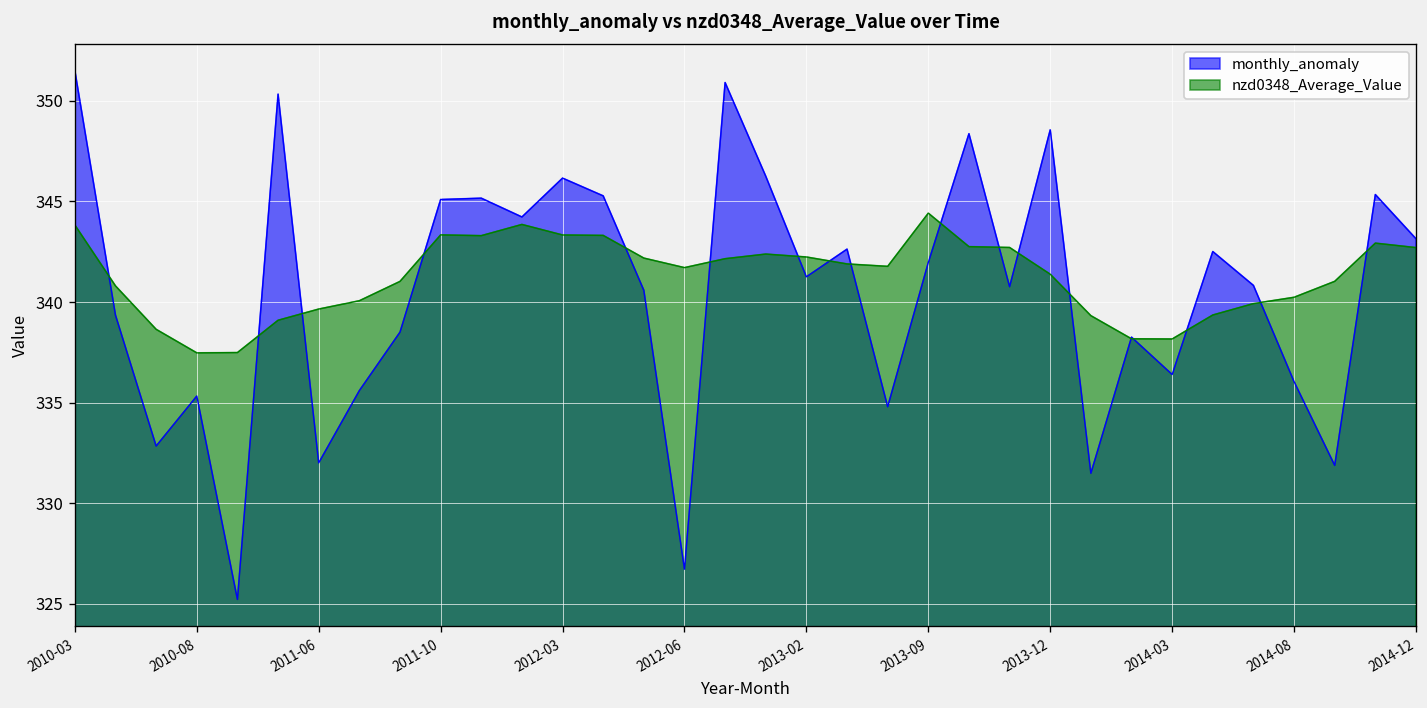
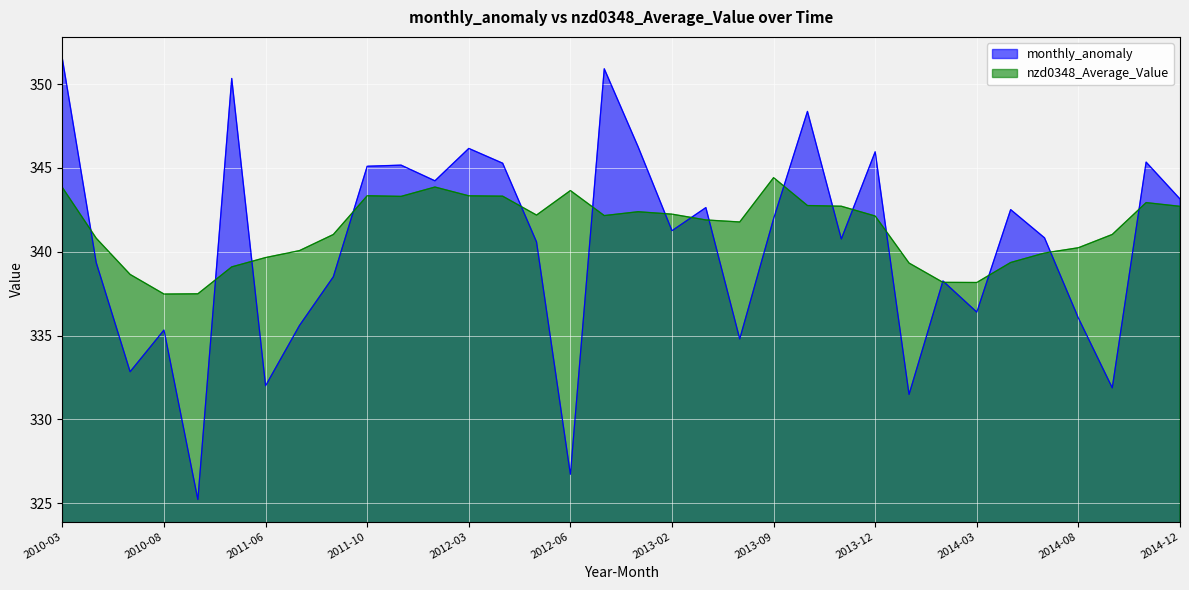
nzd0348_Average_Value, 2012-06: 341.7 -> 343.6
monthly_anomaly, 2013-12: 348.6 -> 346.0
nzd0348_Average_Value, 2013-12: 341.4 -> 342.1
